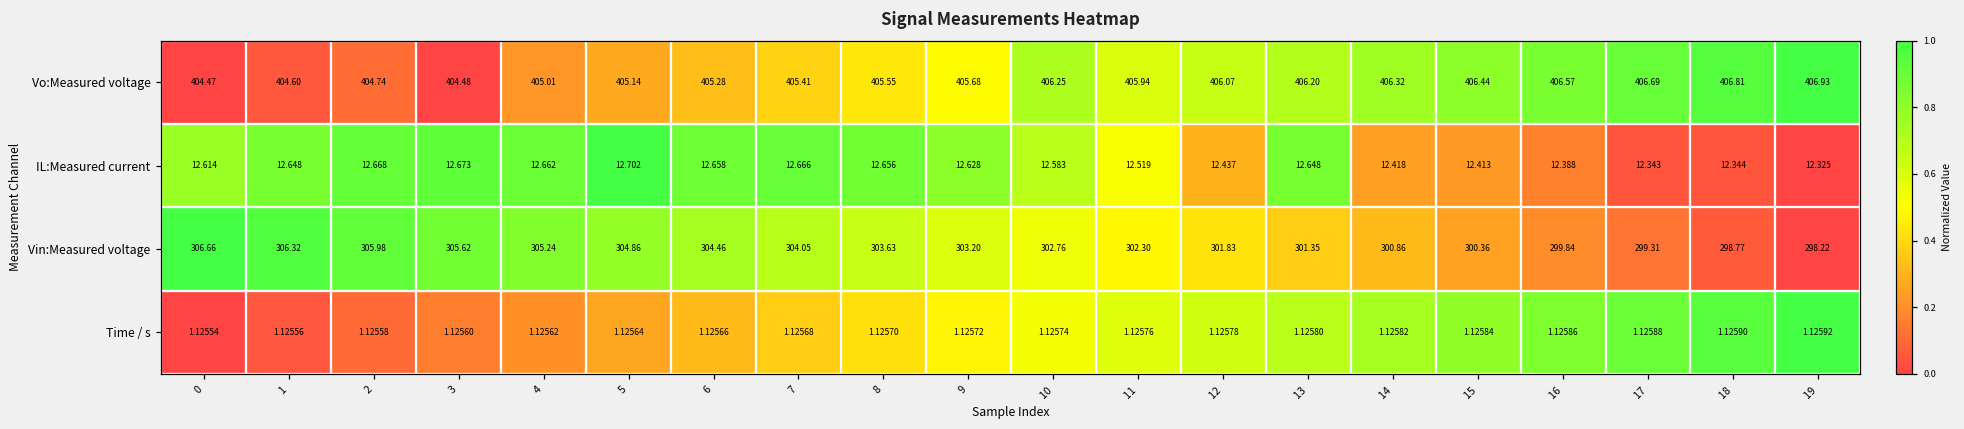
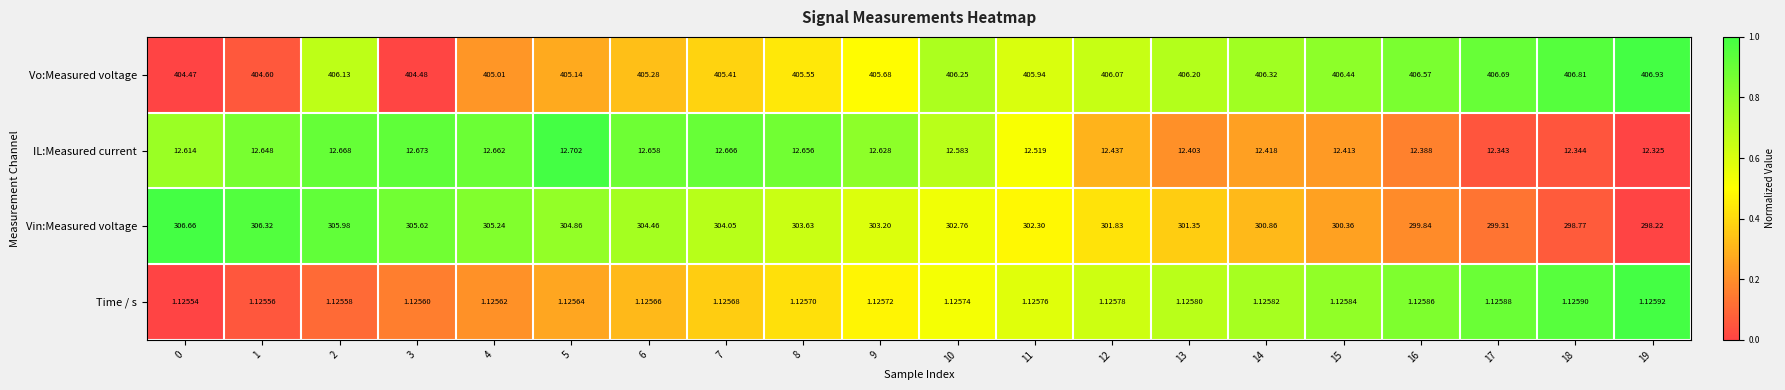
Vo:Measured voltage, 2: 404.74 -> 406.13
IL:Measured current, 13: 12.648 -> 12.403
